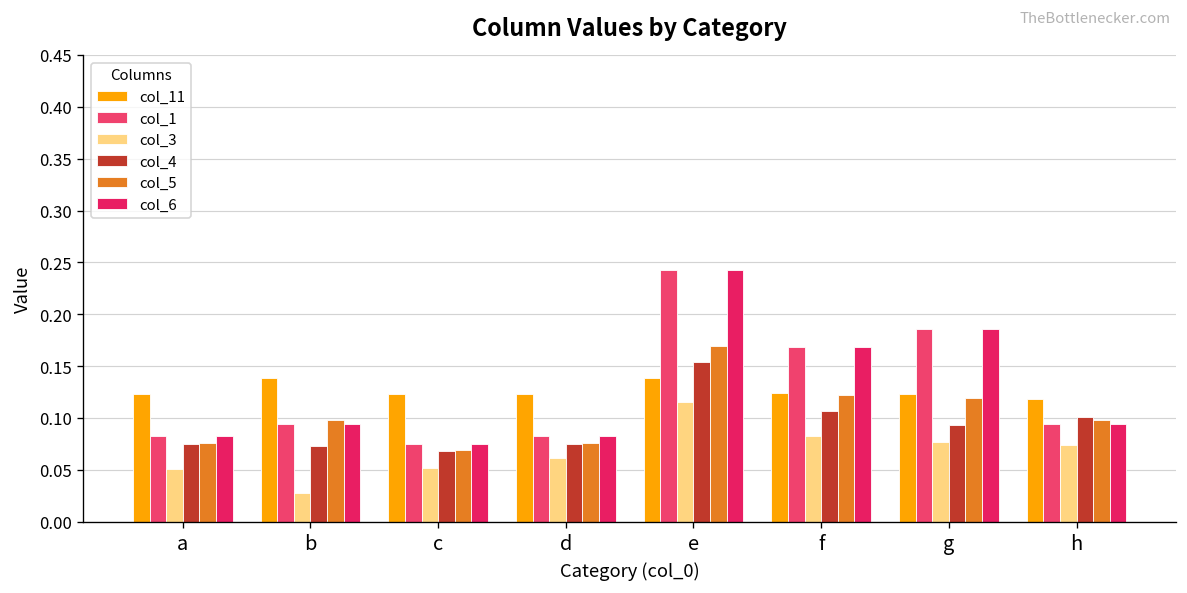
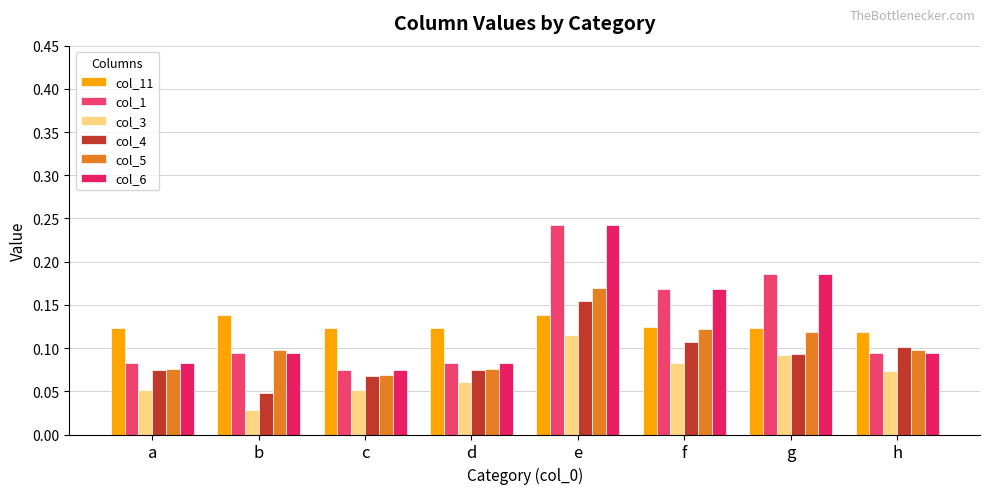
col_4, b: 0.07 -> 0.05
col_3, g: 0.08 -> 0.09
